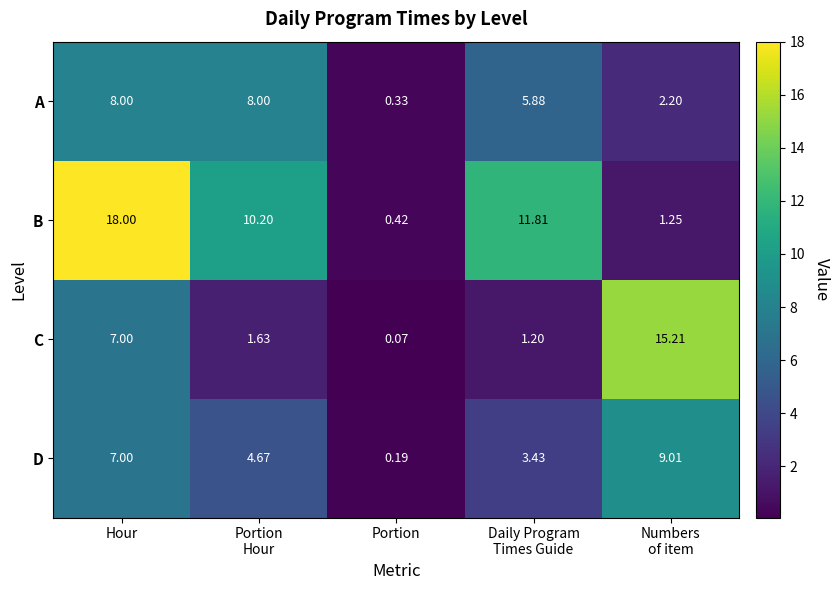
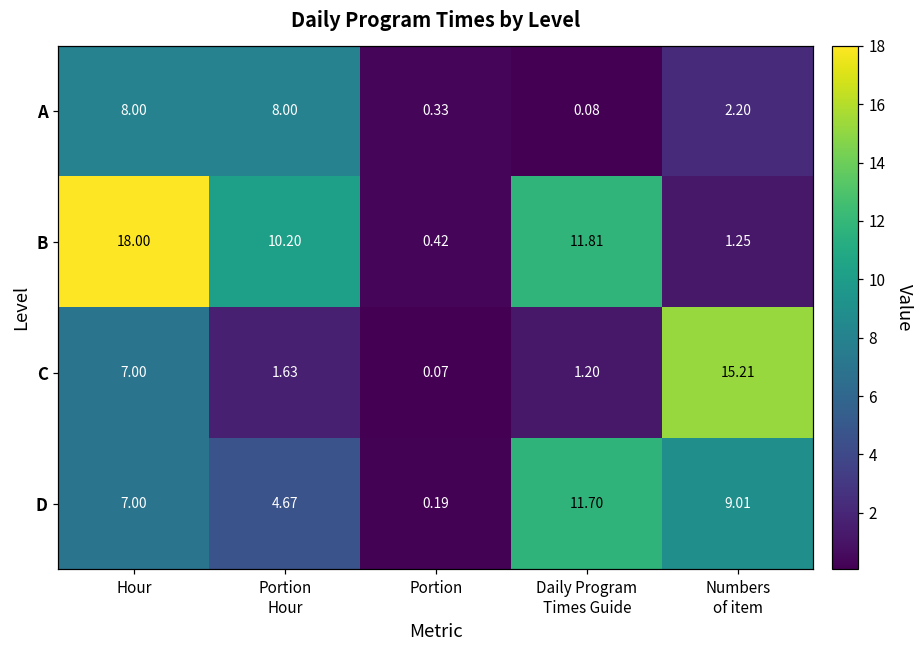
A, Daily Program Times Guide: 5.88 -> 0.08
D, Daily Program Times Guide: 3.43 -> 11.70
